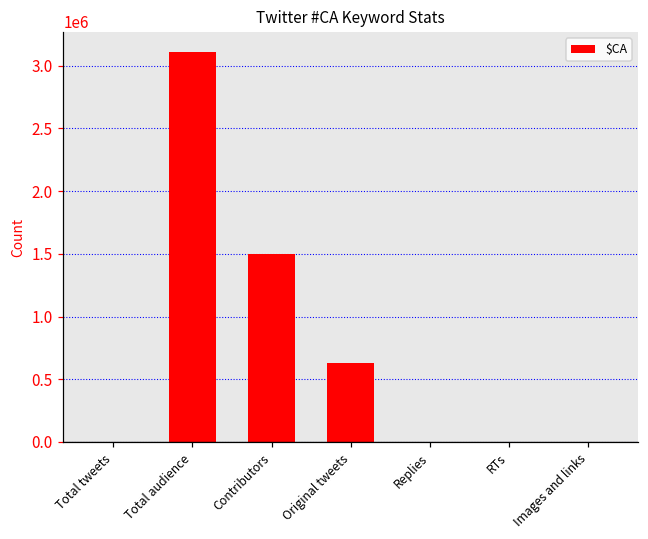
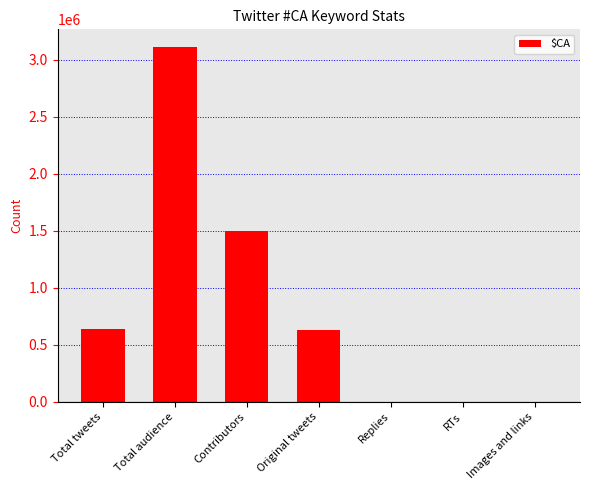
Total tweets: 0 -> 640000
